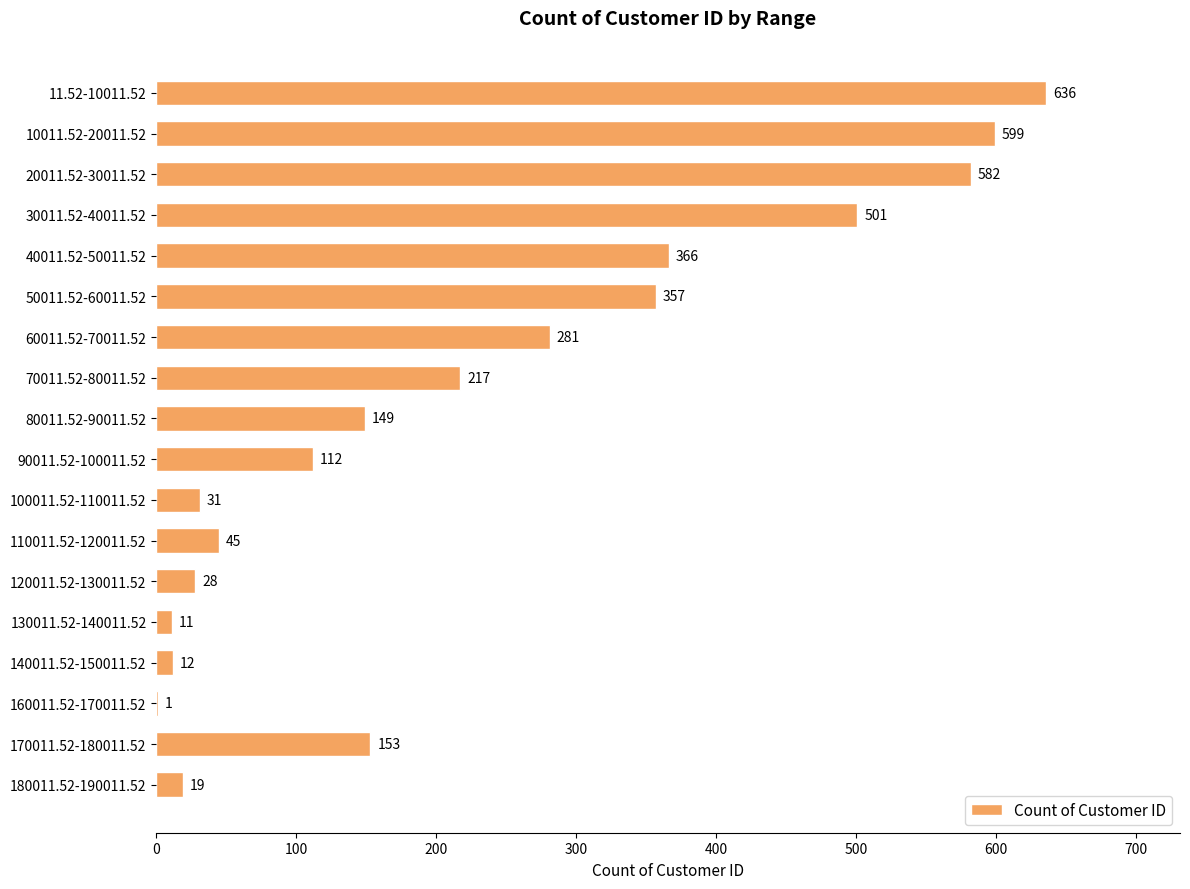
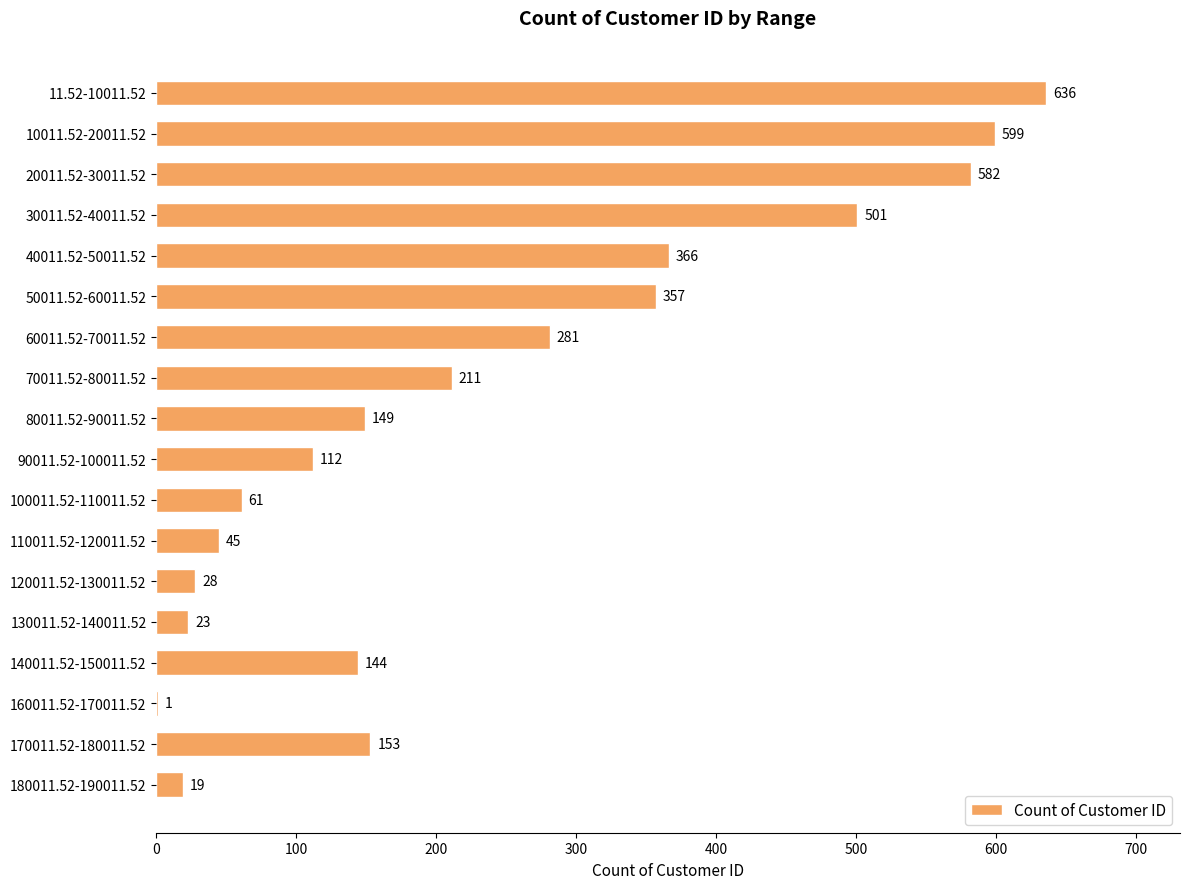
70011.52-80011.52: 217 -> 211
100011.52-110011.52: 31 -> 61
130011.52-140011.52: 11 -> 23
140011.52-150011.52: 12 -> 144
